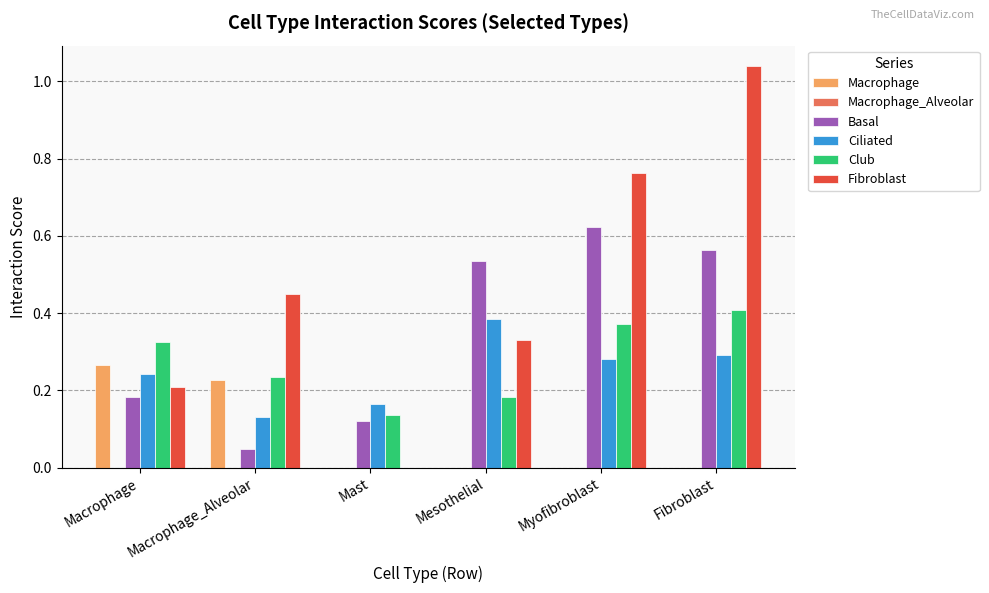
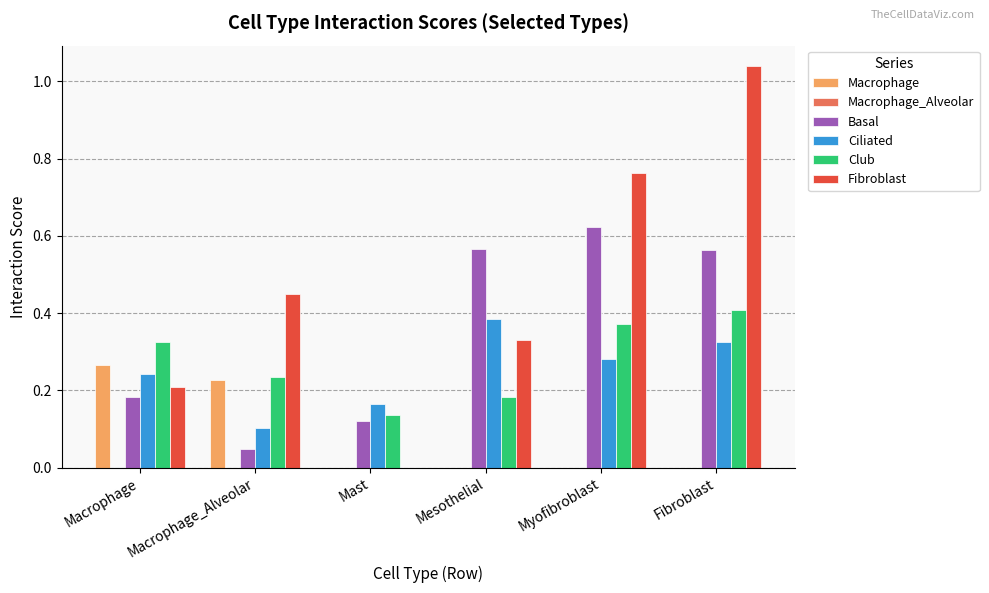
Ciliated, Macrophage_Alveolar: 0.13 -> 0.10
Basal, Mesothelial: 0.53 -> 0.57
Ciliated, Fibroblast: 0.29 -> 0.33
